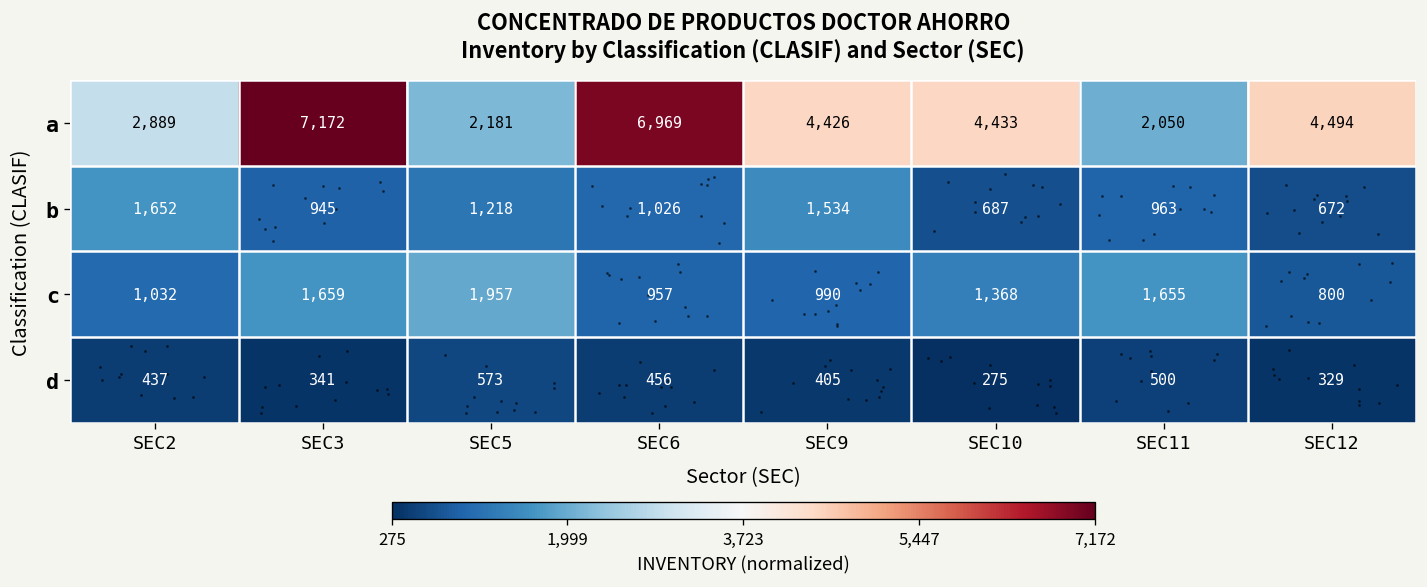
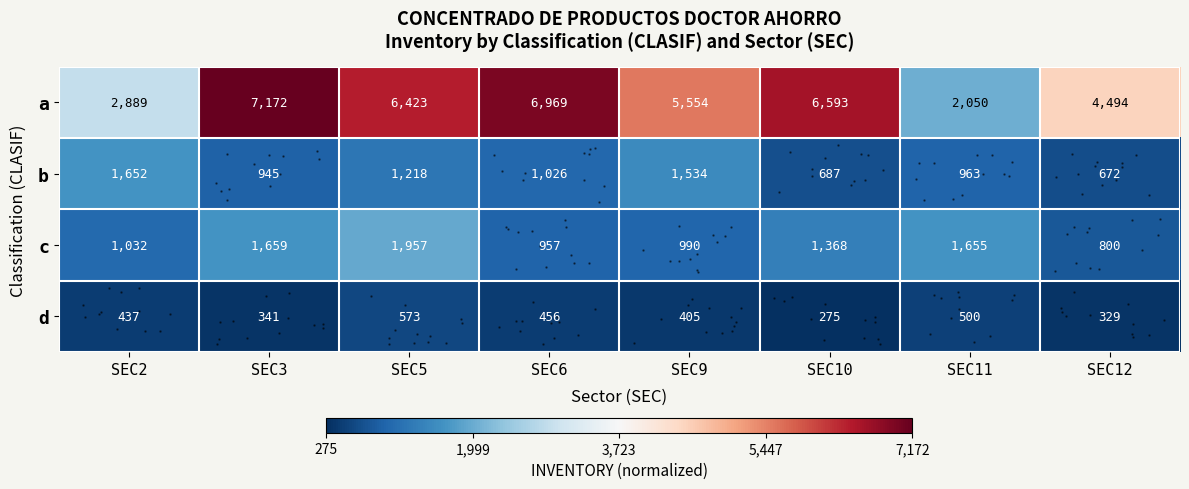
a, SEC5: 2,181 -> 6,423
a, SEC9: 4,426 -> 5,554
a, SEC10: 4,433 -> 6,593
